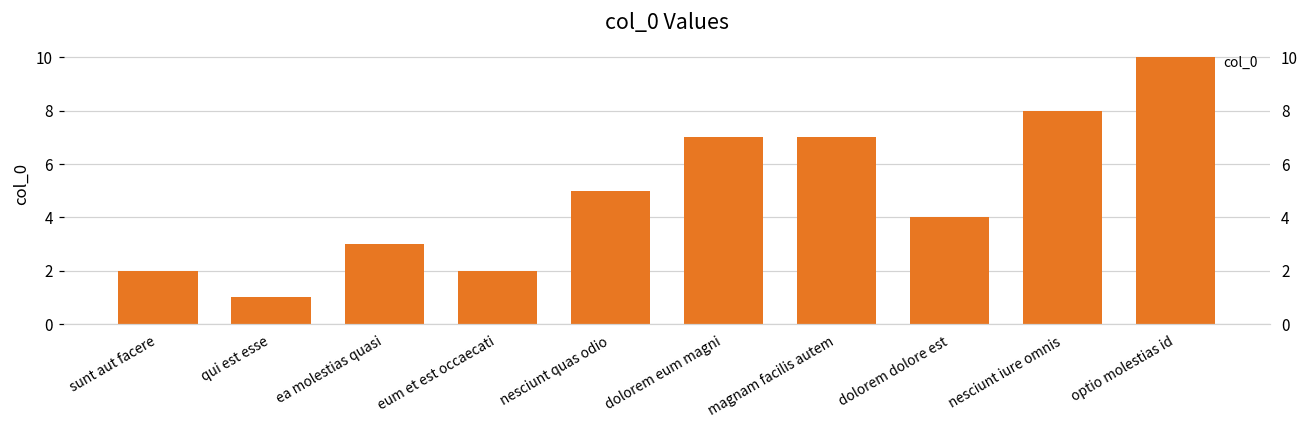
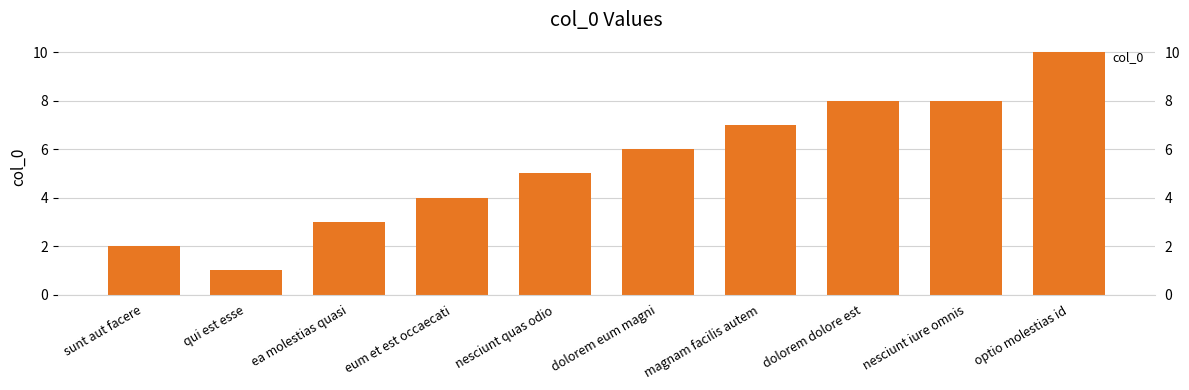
eum et est occaecati: 2 -> 4
dolorem eum magni: 7 -> 6
dolorem dolore est: 4 -> 8
